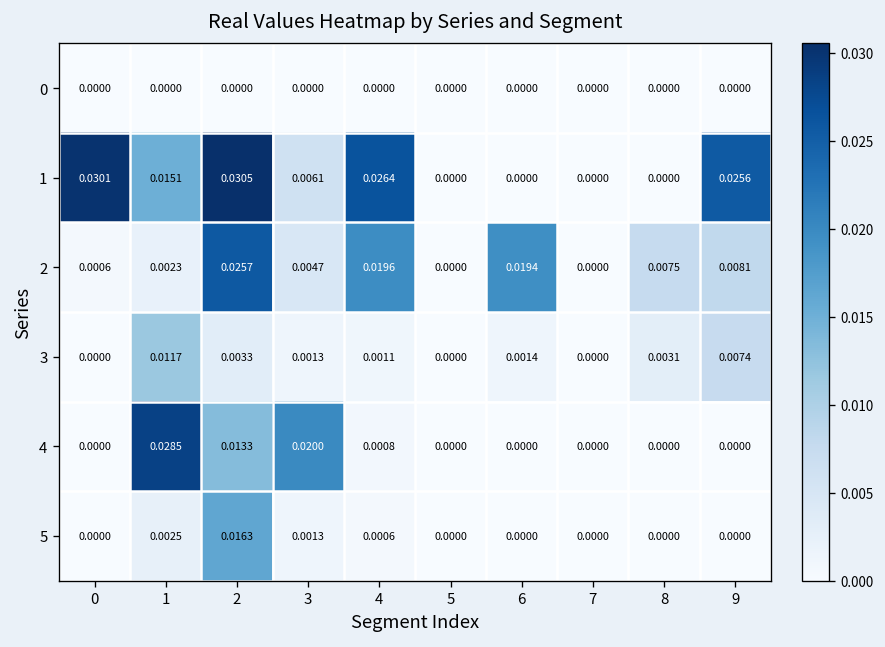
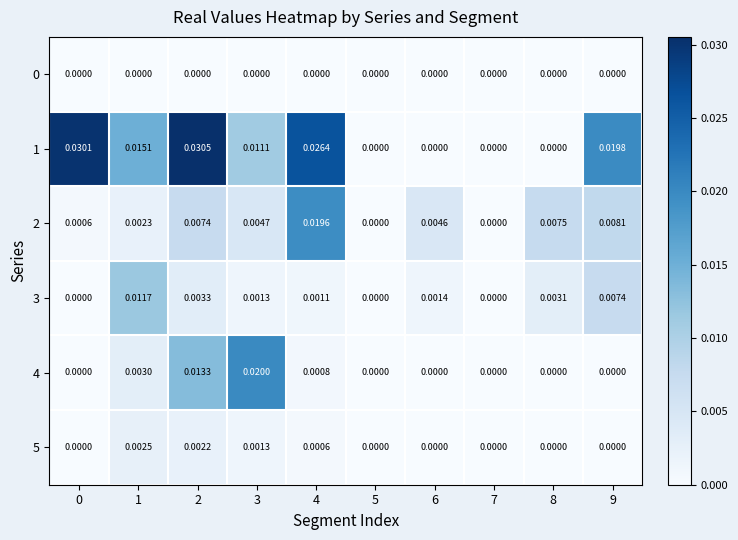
1, 3: 0.0061 -> 0.0111
1, 9: 0.0256 -> 0.0198
2, 2: 0.0257 -> 0.0074
2, 6: 0.0194 -> 0.0046
4, 1: 0.0285 -> 0.0030
5, 2: 0.0163 -> 0.0022
